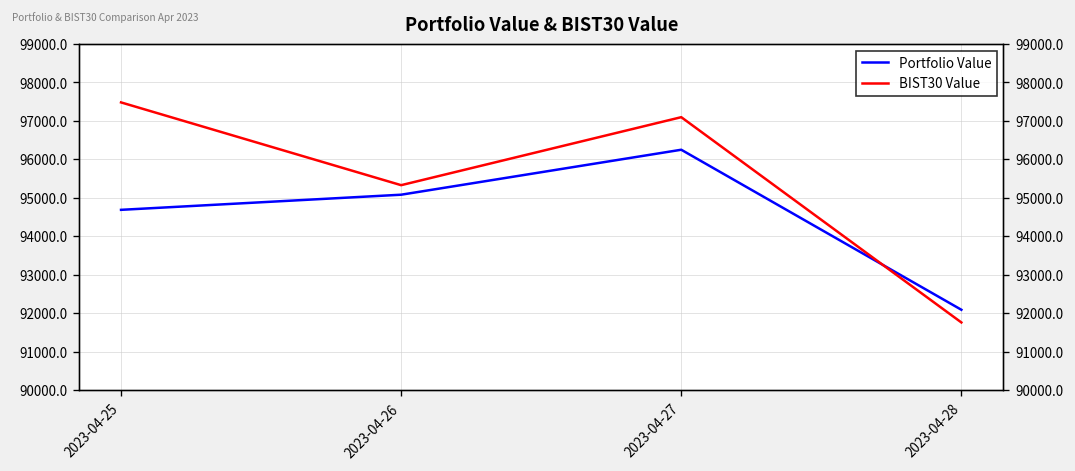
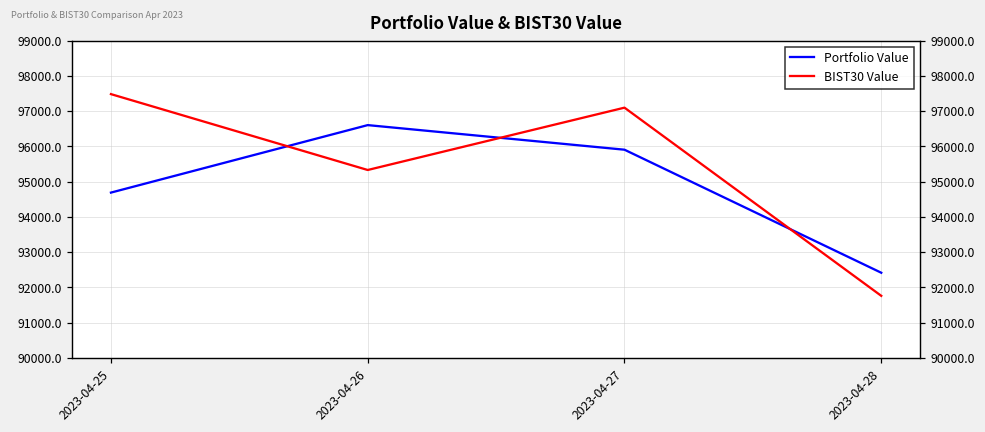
Portfolio Value, 2023-04-26: 95100 -> 96600
Portfolio Value, 2023-04-27: 96200 -> 95900
Portfolio Value, 2023-04-28: 92100 -> 92400
